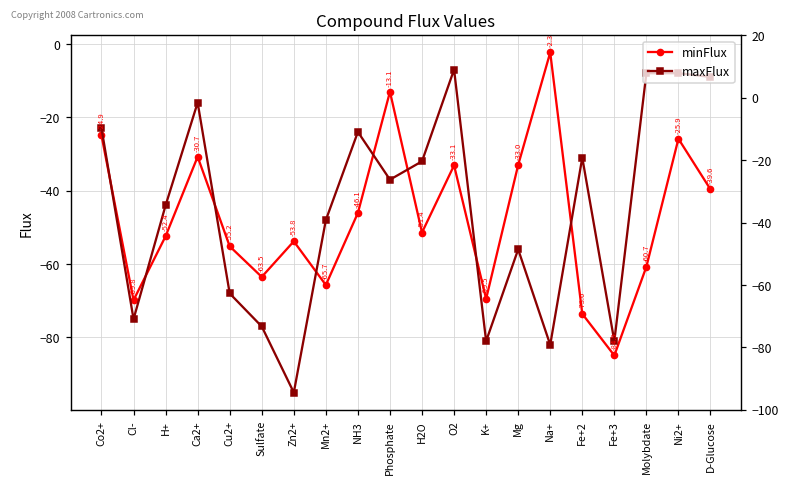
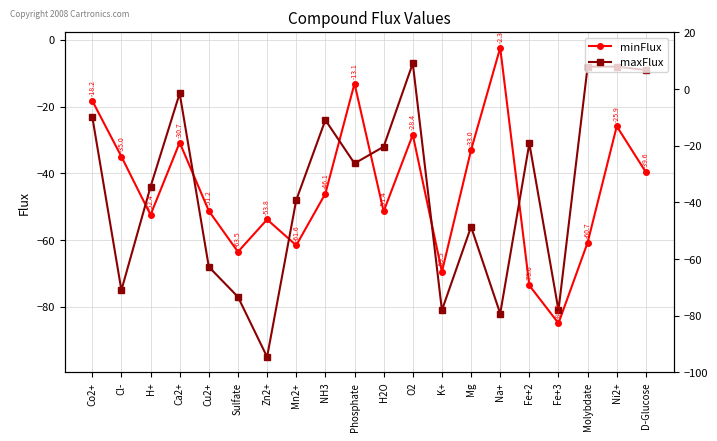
minFlux, Co2+: -24.9 -> -18.2
minFlux, Cl-: -69.8 -> -35.0
minFlux, Cu2+: -55.2 -> -51.2
minFlux, Mn2+: -65.7 -> -61.6
minFlux, O2: -33.1 -> -28.4
